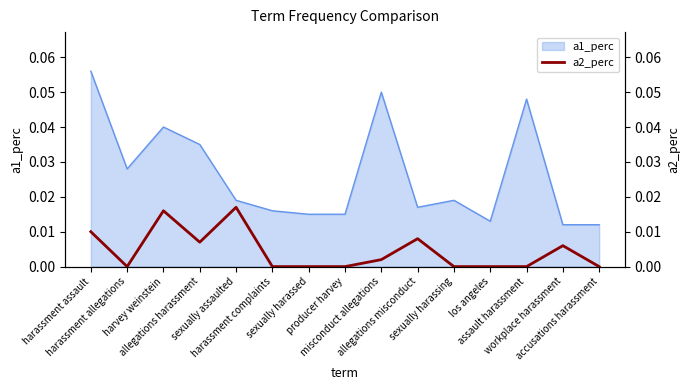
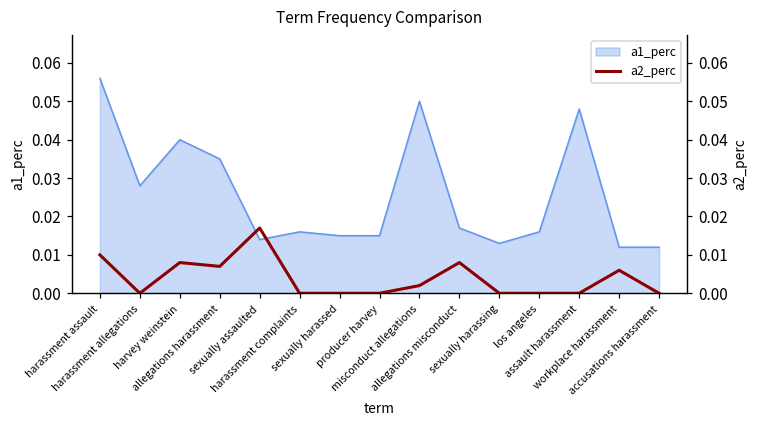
a1_perc, sexually assaulted: 0.019 -> 0.014
a1_perc, sexually harassing: 0.019 -> 0.013
a1_perc, los angeles: 0.013 -> 0.016
a2_perc, harvey weinstein: 0.016 -> 0.008
